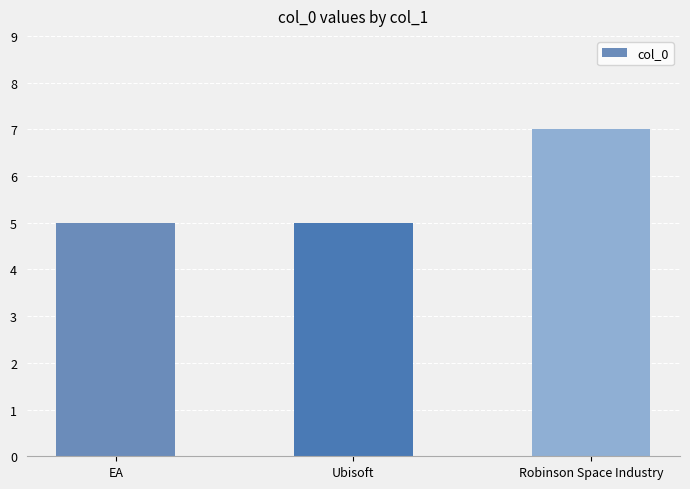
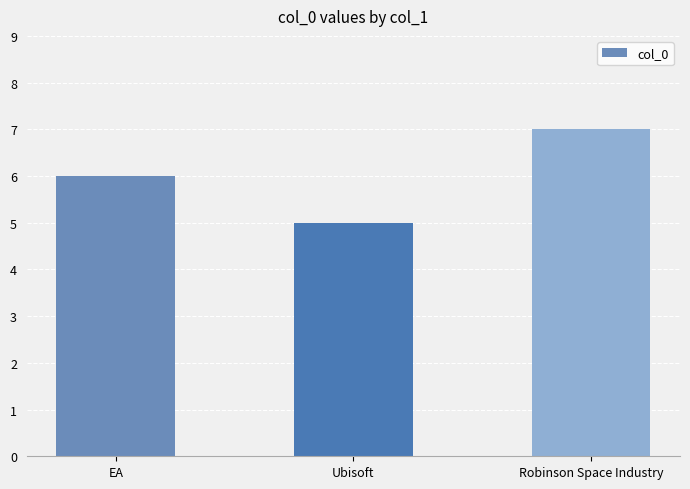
EA: 5 -> 6
